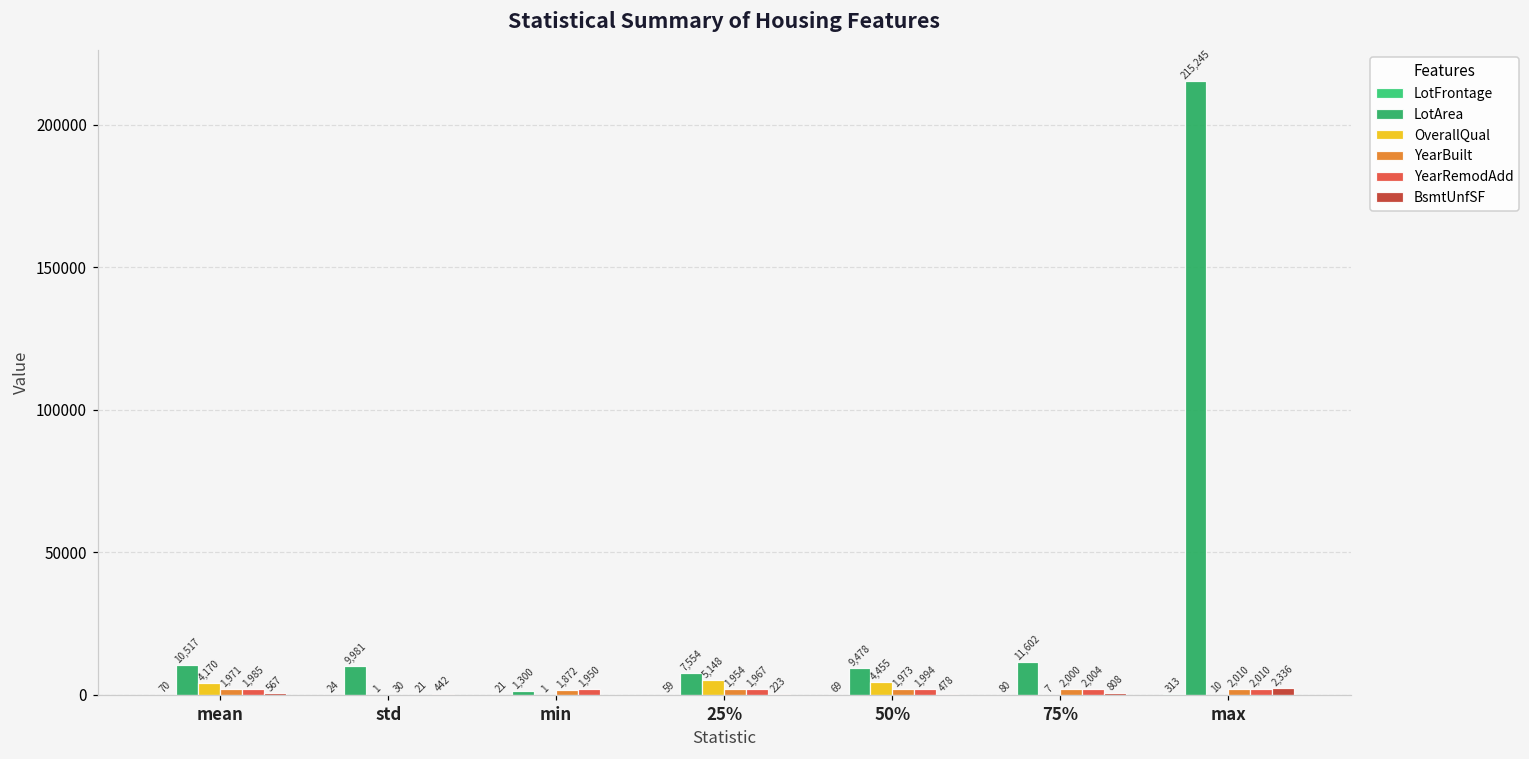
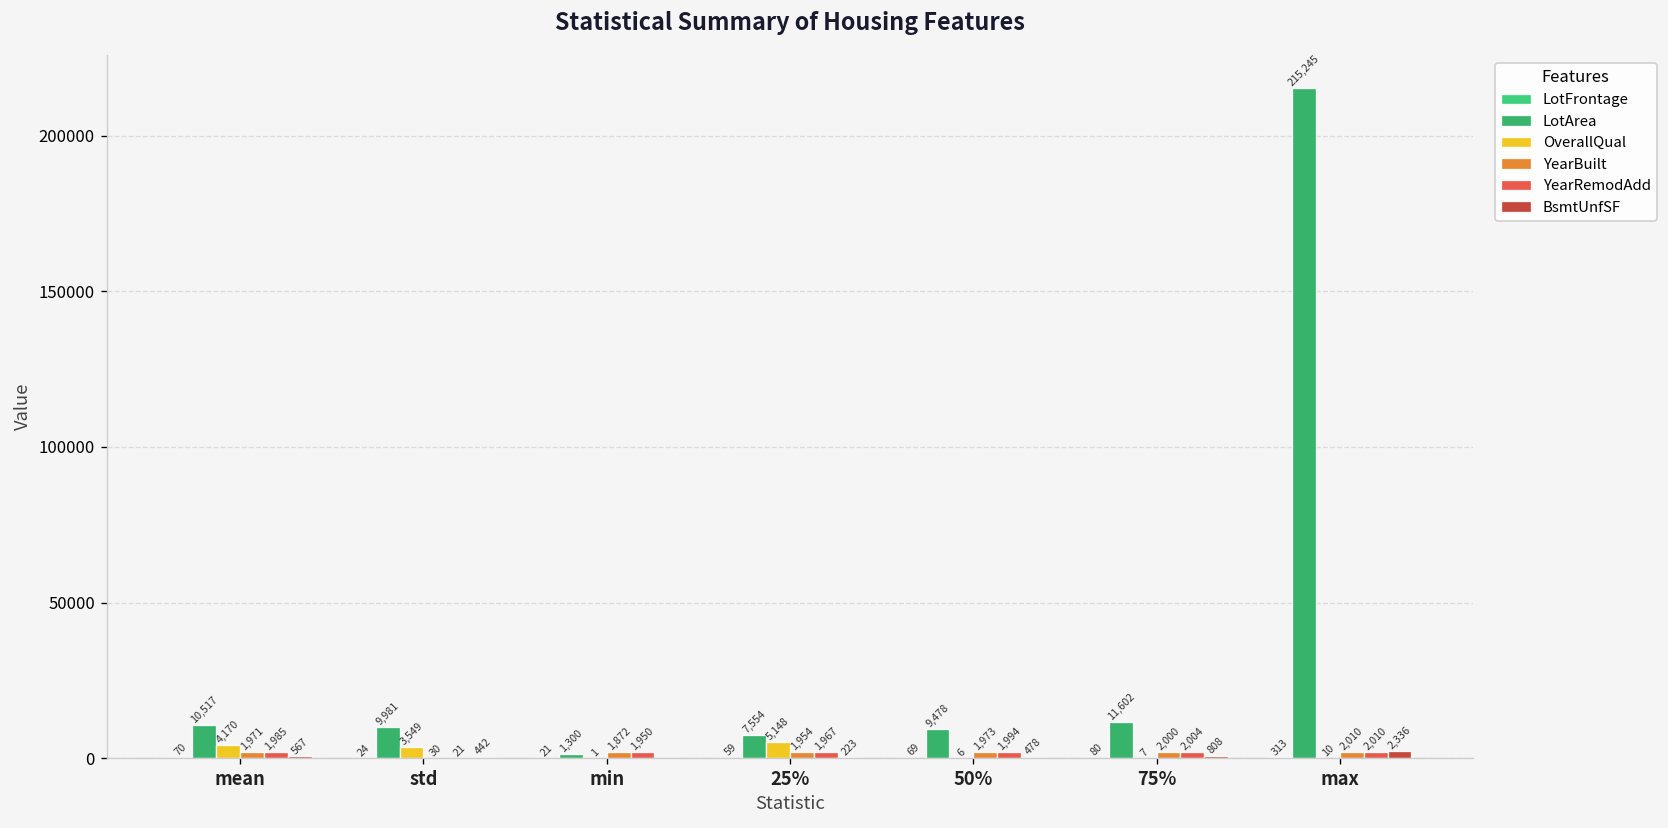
OverallQual, std: 1 -> 3,549
OverallQual, 50%: 4,455 -> 6
